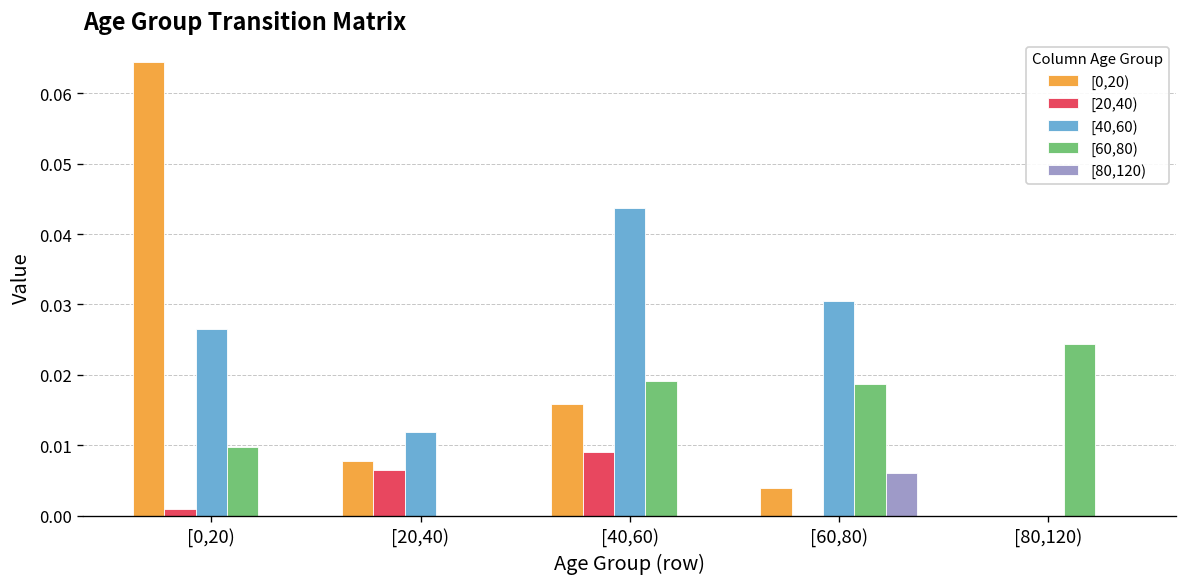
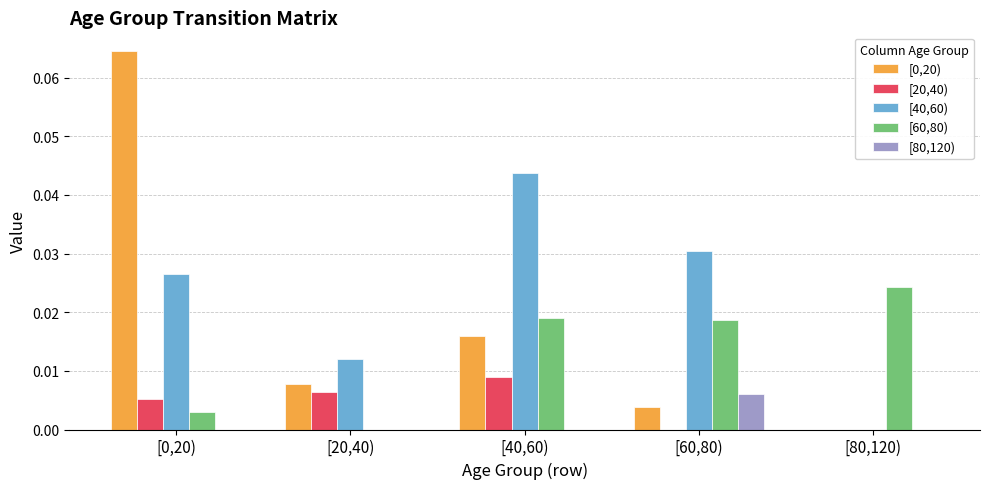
[20,40), [0,20): 0.001 -> 0.005
[60,80), [0,20): 0.010 -> 0.003
